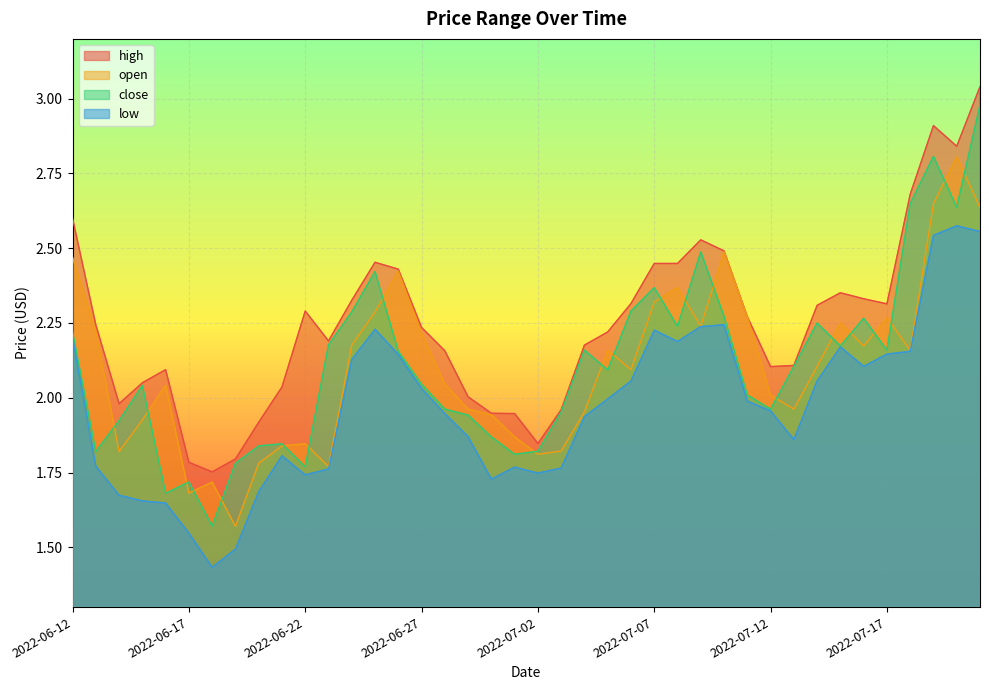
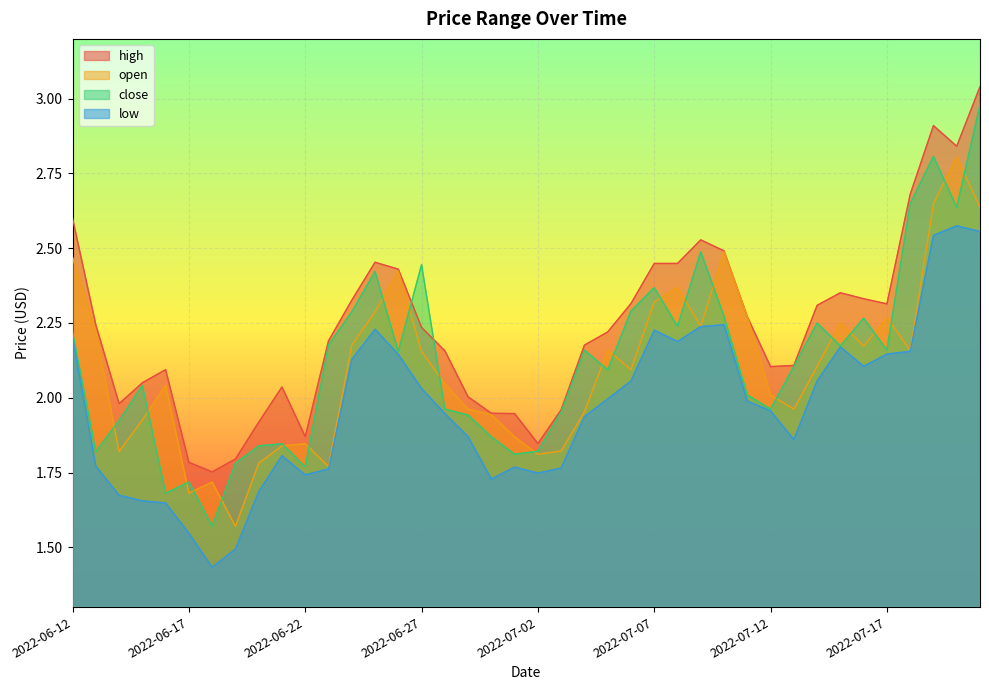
high, 2022-06-22: 2.29 -> 1.87
open, 2022-06-27: 2.22 -> 2.16
close, 2022-06-27: 2.05 -> 2.45
